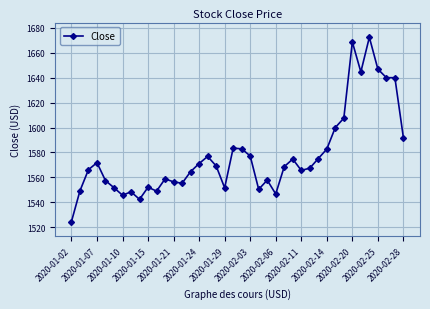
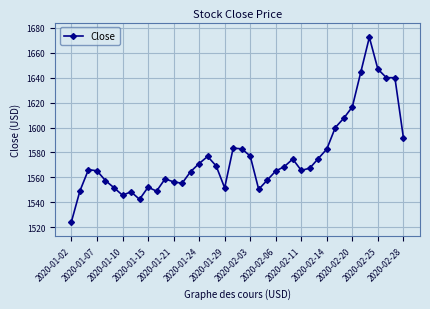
2020-01-07: 1572 -> 1565
2020-02-06: 1547 -> 1565
2020-02-20: 1669 -> 1617
